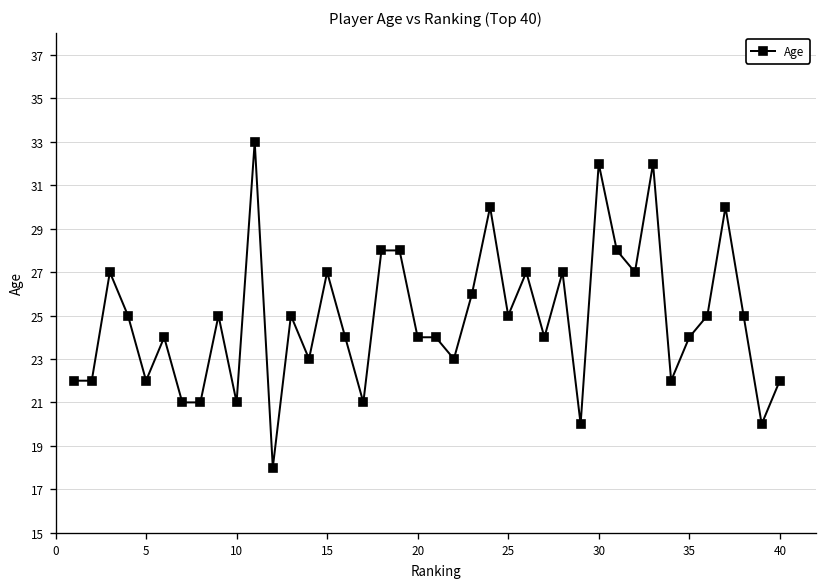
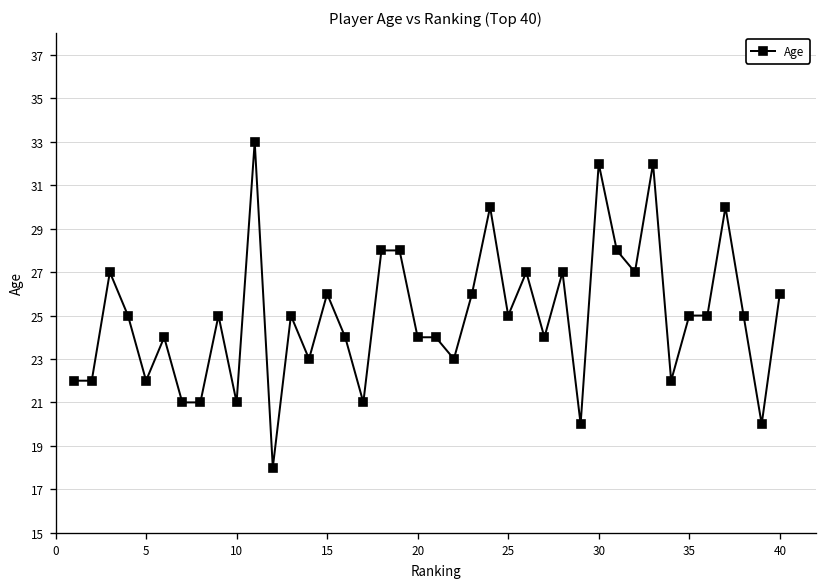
15: 27 -> 26
35: 24 -> 25
40: 22 -> 26
